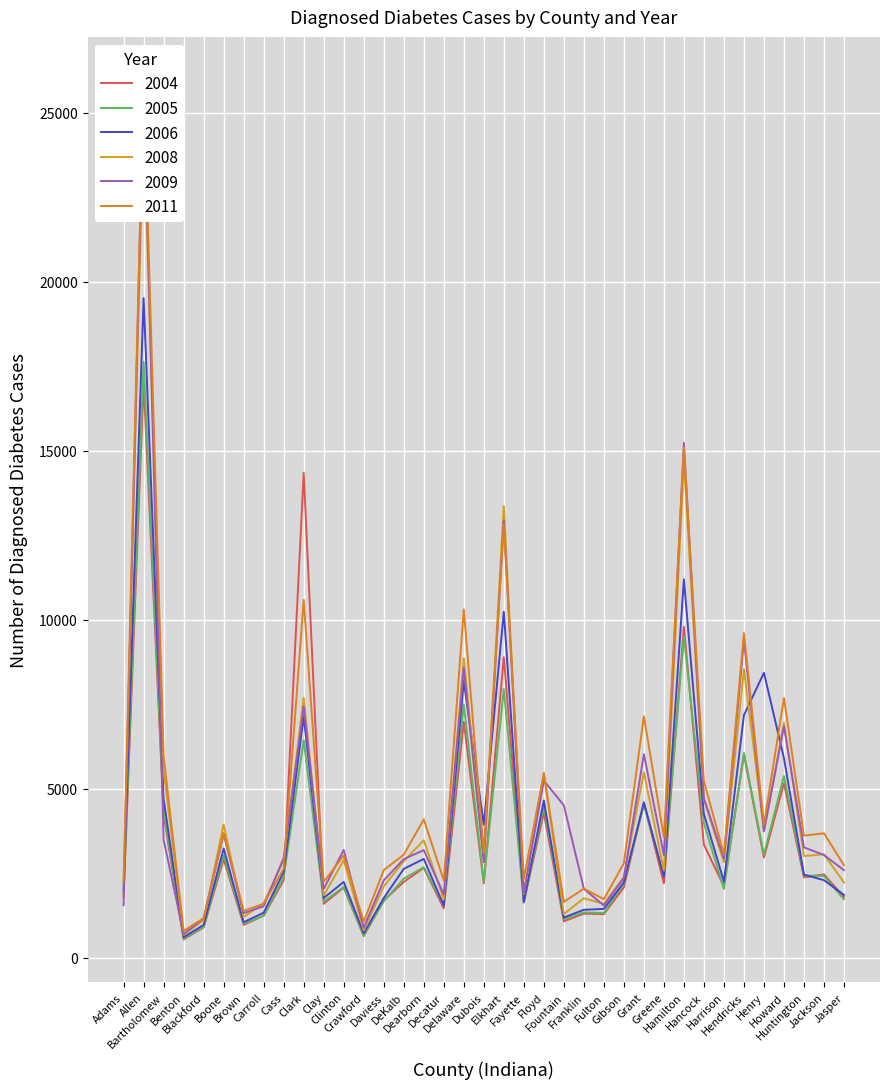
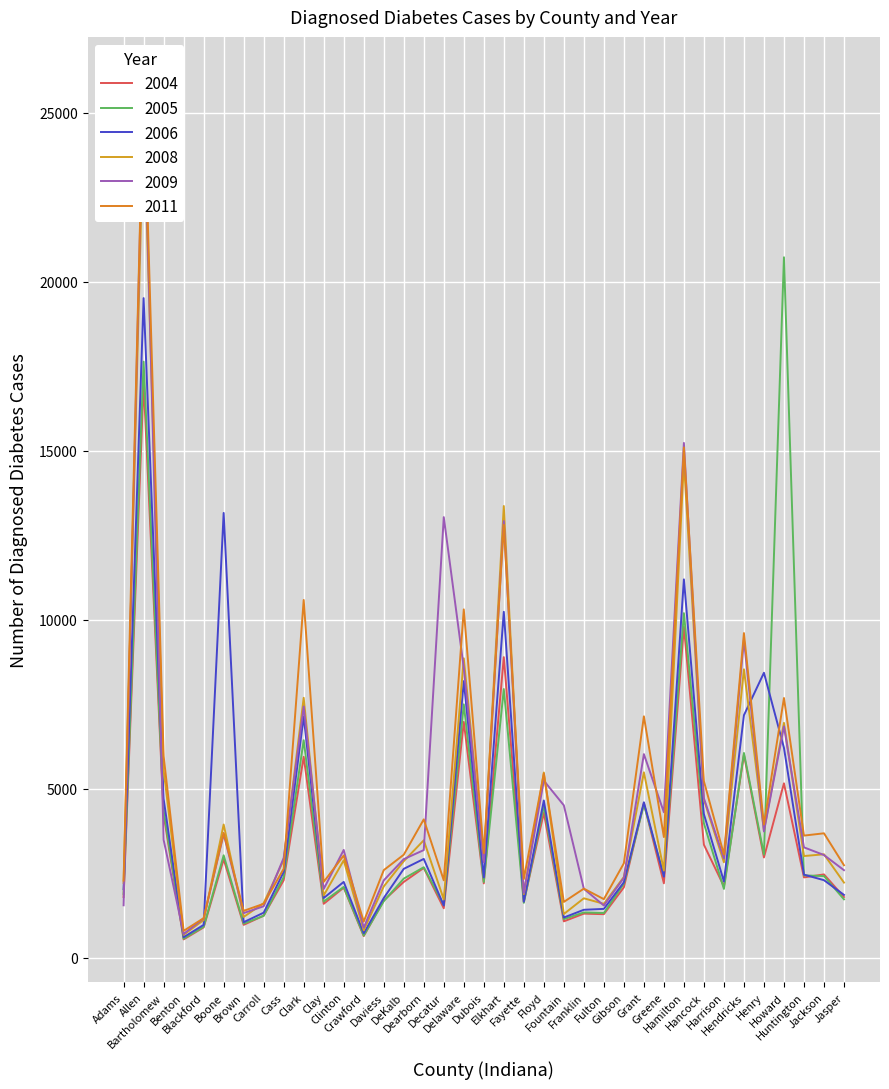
2006, Boone: 3200 -> 13200
2004, Clark: 14400 -> 6000
2009, Decatur: 1900 -> 13000
2006, Dubois: 3900 -> 2400
2009, Greene: 3000 -> 4300
2005, Hamilton: 9500 -> 10200
2005, Howard: 5400 -> 20700
2006, Howard: 5900 -> 6200
